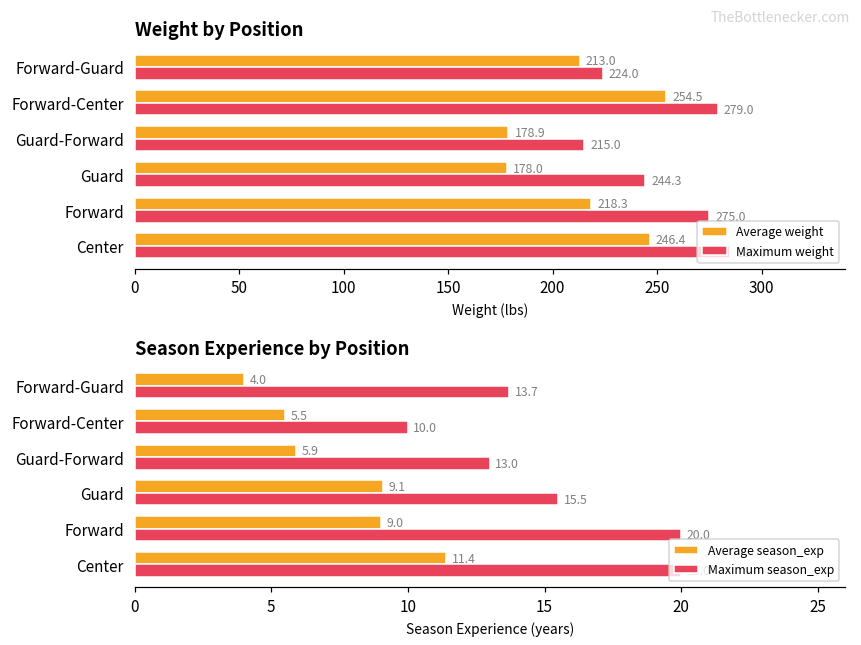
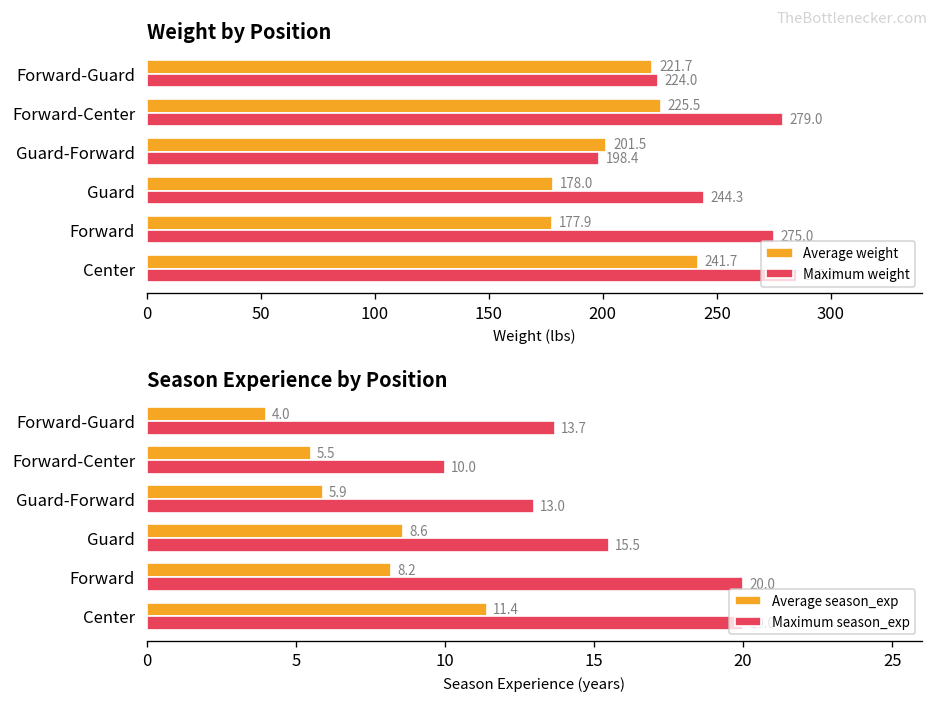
Weight by Position, Average weight, Forward-Guard: 213.0 -> 221.7
Weight by Position, Average weight, Forward-Center: 254.5 -> 225.5
Weight by Position, Average weight, Guard-Forward: 178.9 -> 201.5
Weight by Position, Maximum weight, Guard-Forward: 215.0 -> 198.4
Weight by Position, Average weight, Forward: 218.3 -> 177.9
Weight by Position, Average weight, Center: 246.4 -> 241.7
Season Experience by Position, Average season_exp, Guard: 9.1 -> 8.6
Season Experience by Position, Average season_exp, Forward: 9.0 -> 8.2
